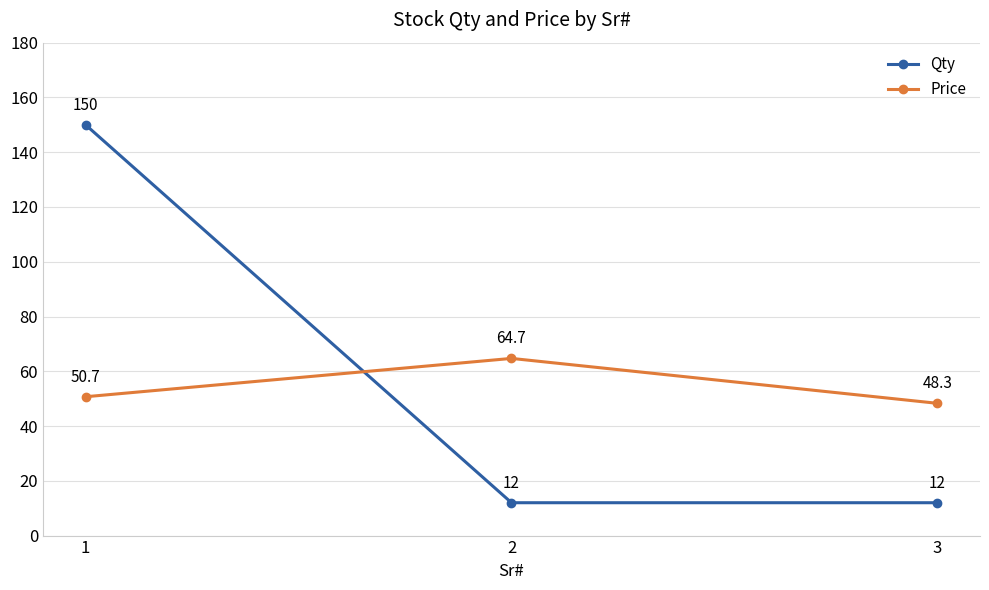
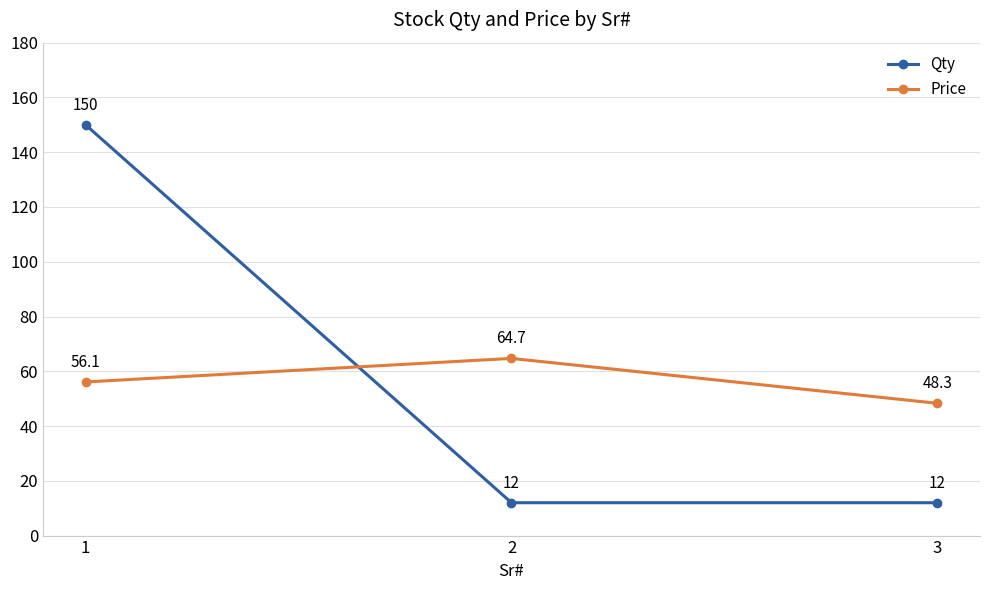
Price, 1: 50.7 -> 56.1
